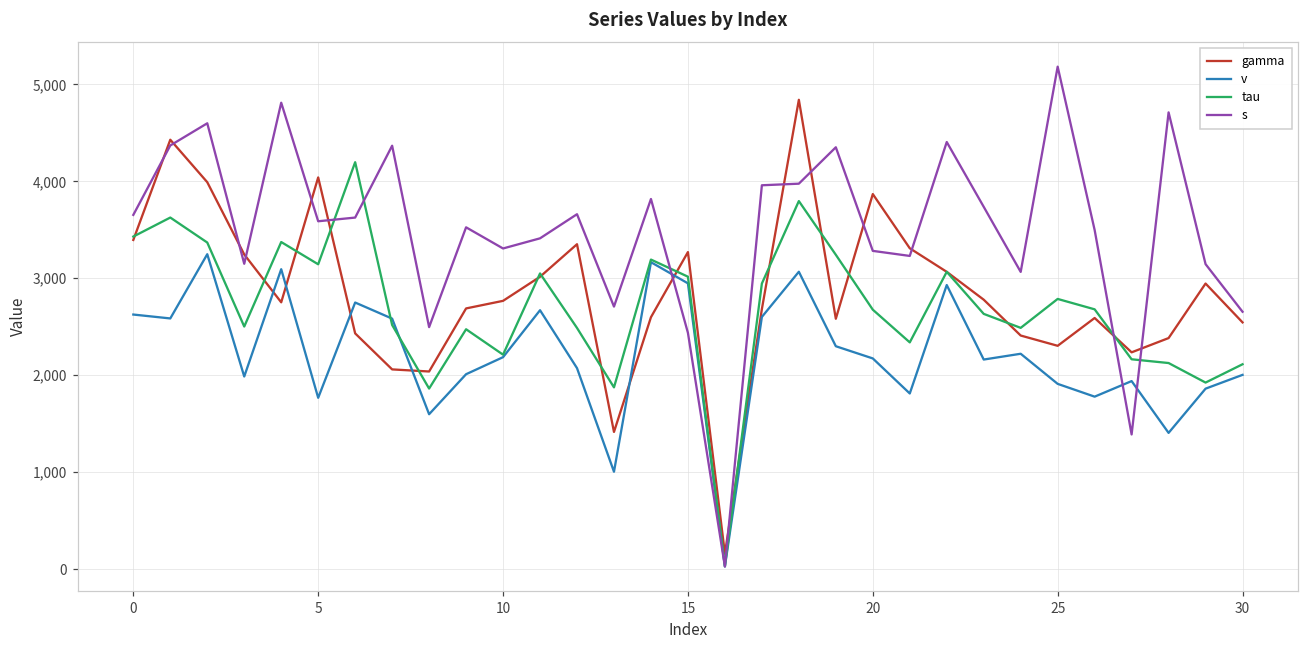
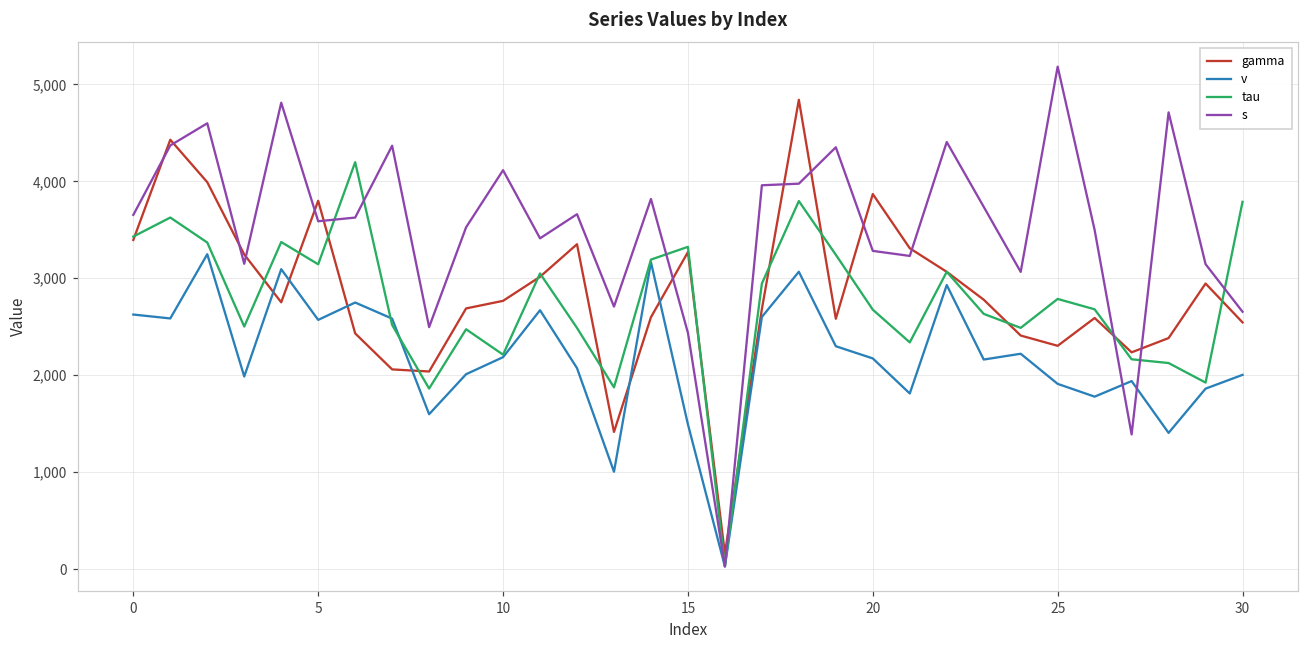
gamma, 5: 4,000 -> 3,800
v, 5: 1,800 -> 2,600
s, 10: 3,300 -> 4,100
v, 15: 2,900 -> 1,500
tau, 15: 3,000 -> 3,300
tau, 30: 2,100 -> 3,800
